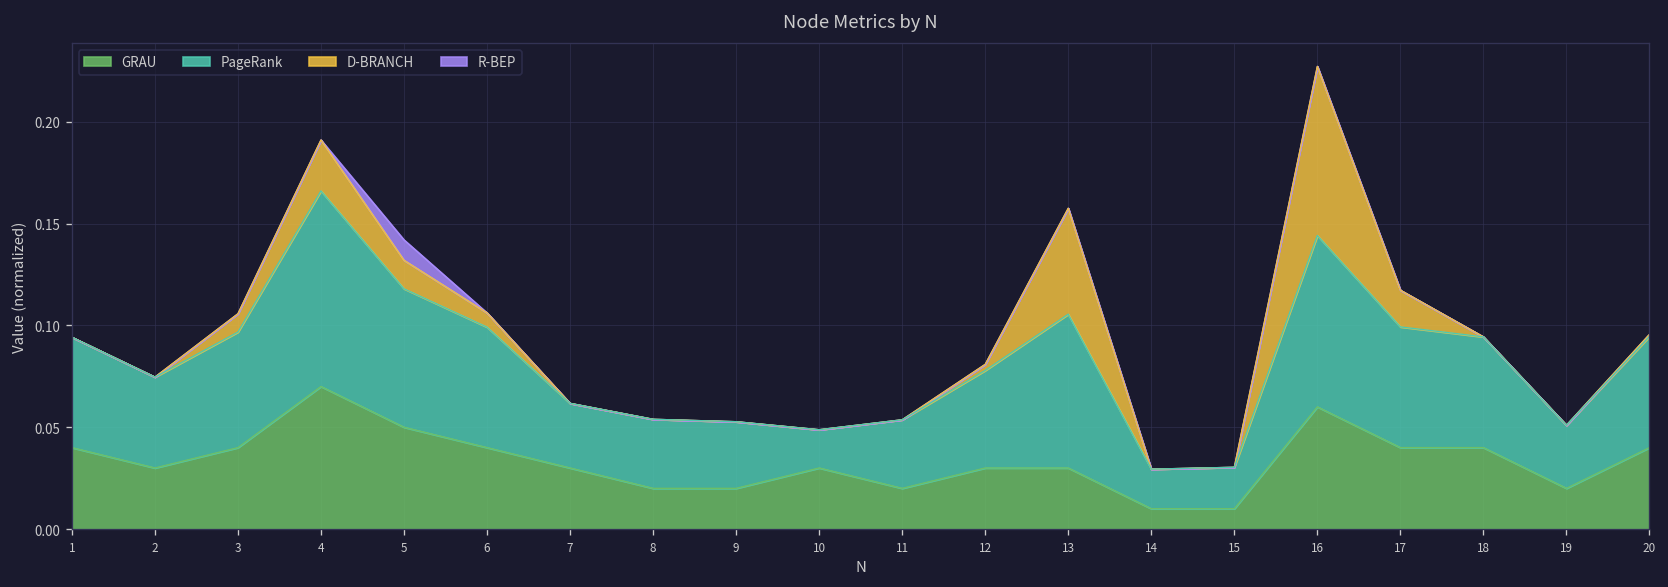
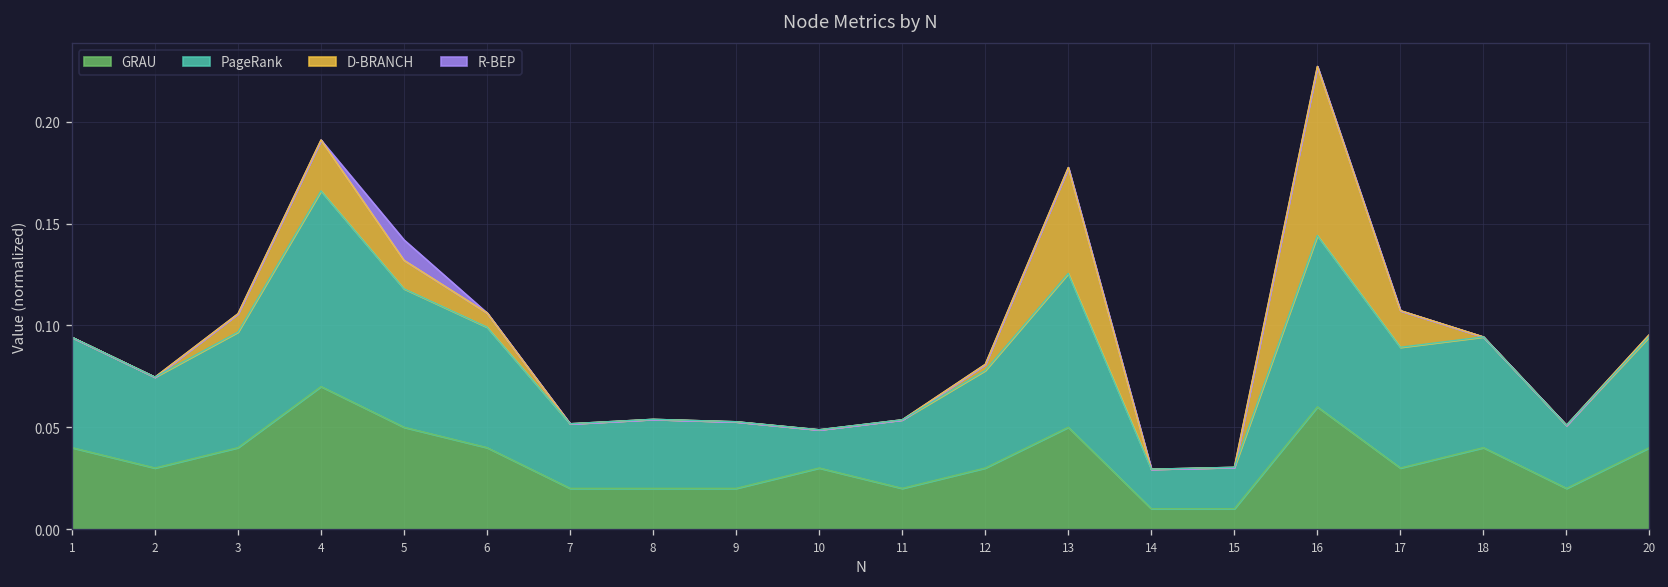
GRAU, 7: 0.030 -> 0.020
GRAU, 13: 0.030 -> 0.050
GRAU, 17: 0.040 -> 0.030
